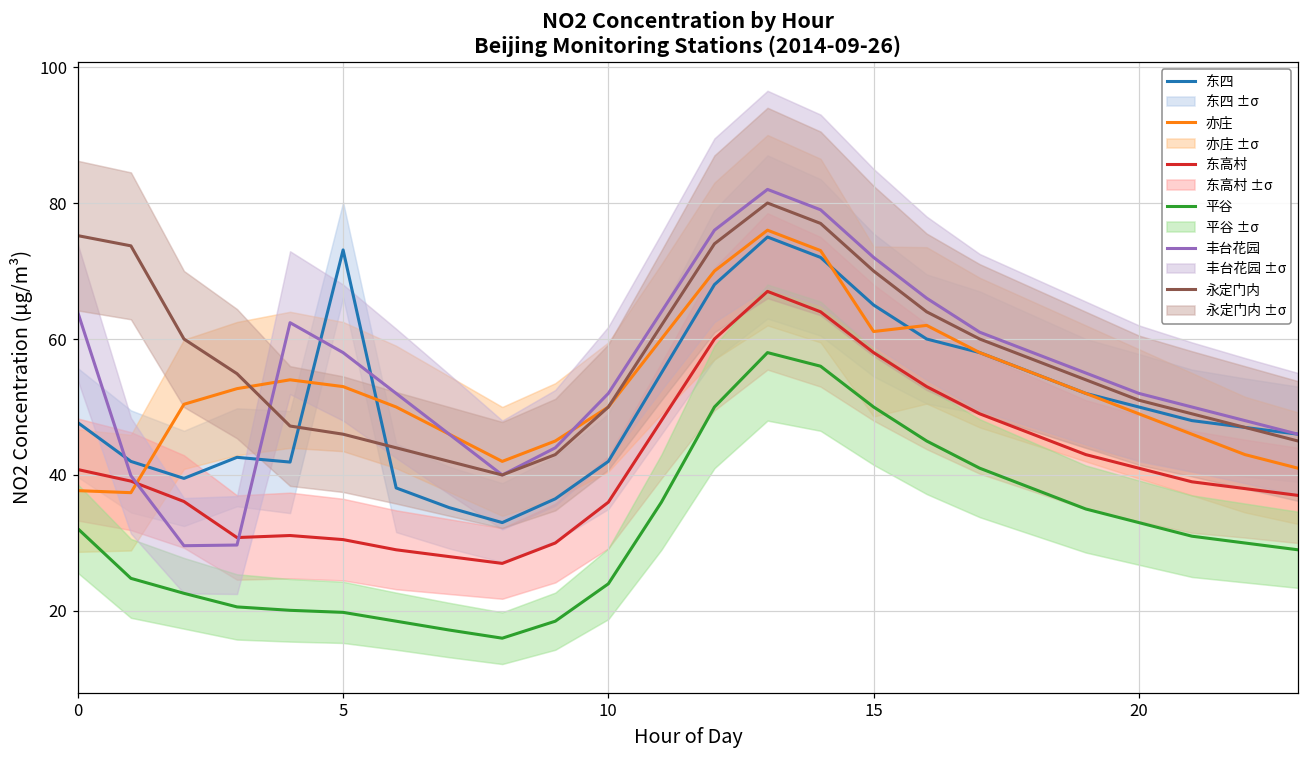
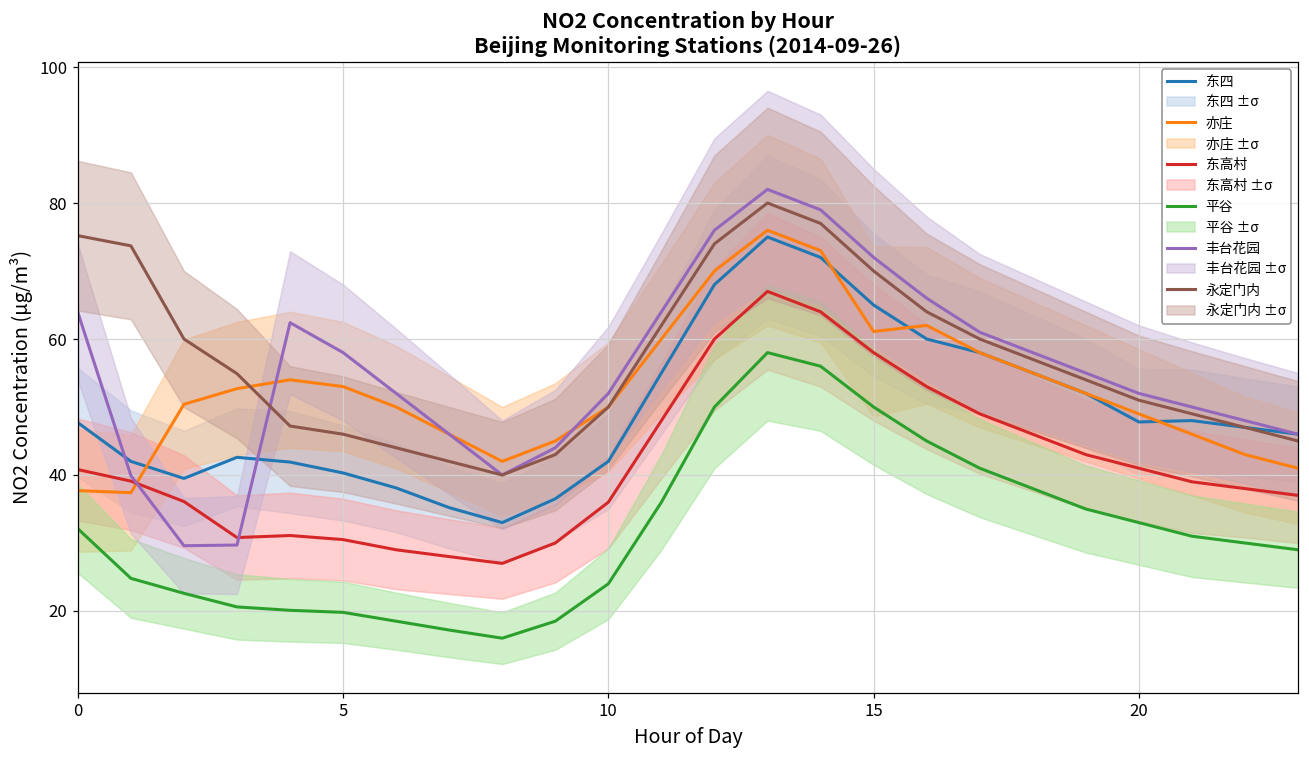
东四, 5: 73 -> 40
东四, 20: 50 -> 48
